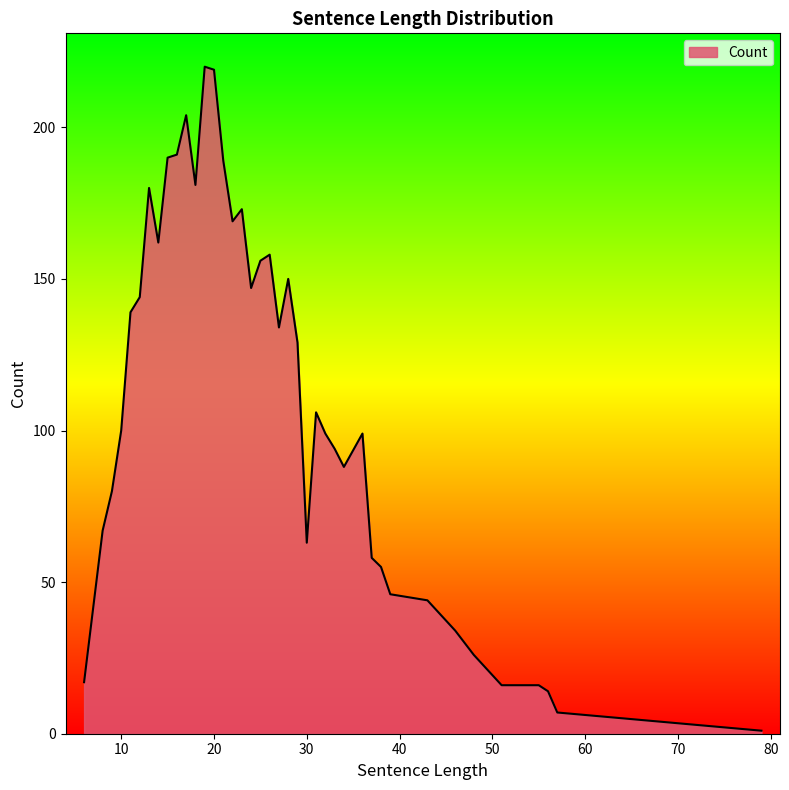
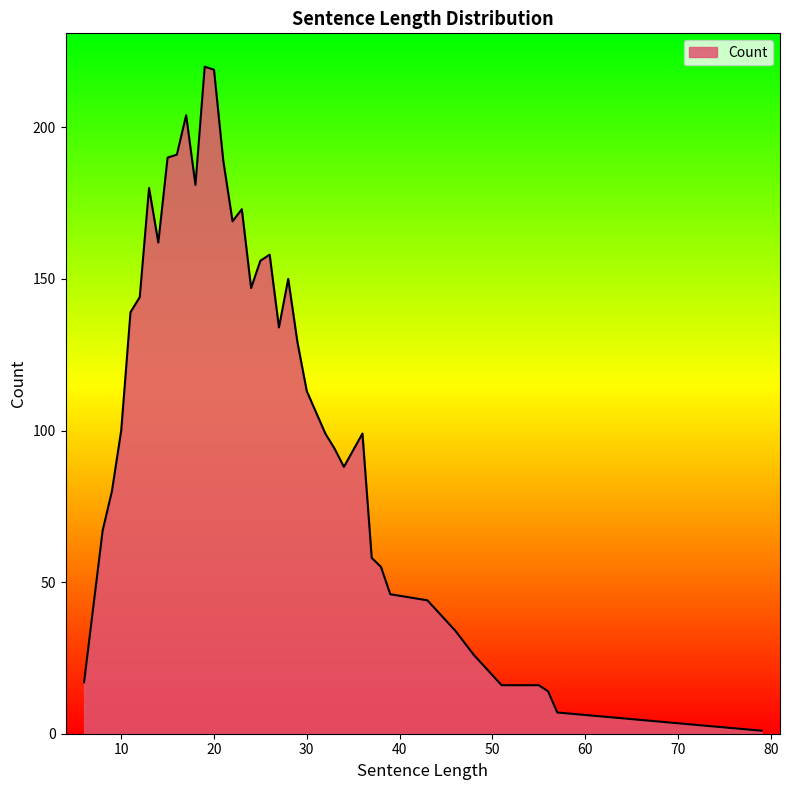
30: 63 -> 113
